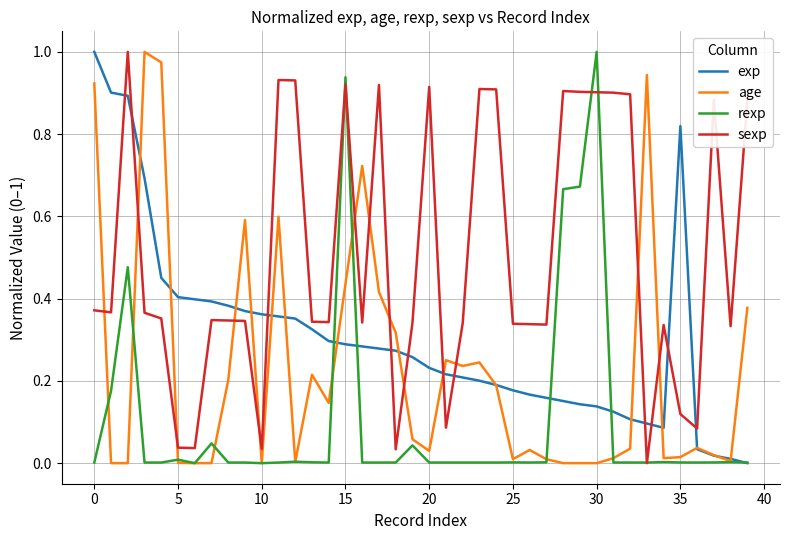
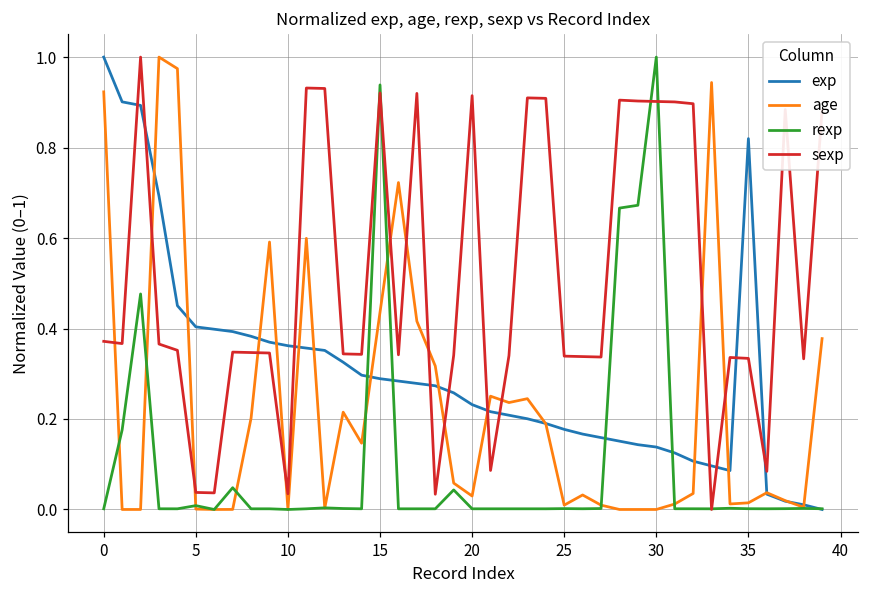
sexp, 35: 0.12 -> 0.33
